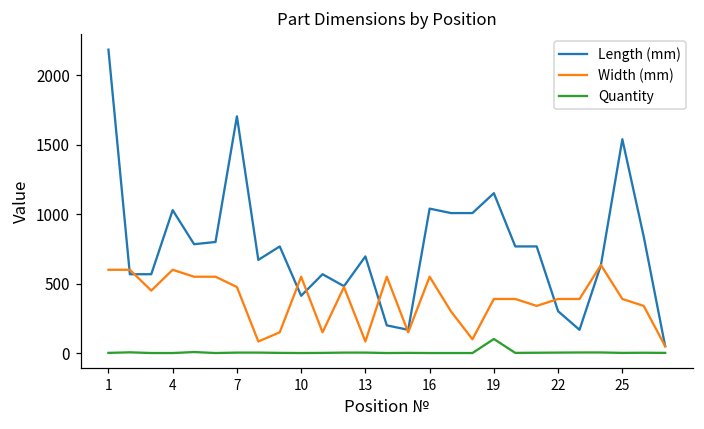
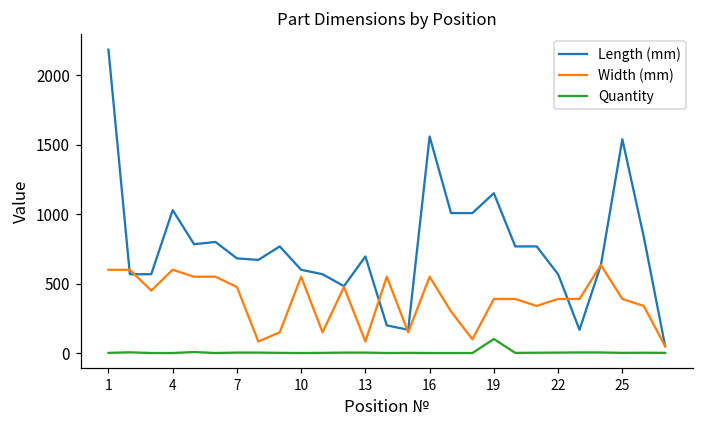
Length (mm), 7: 1700 -> 680
Length (mm), 10: 410 -> 600
Length (mm), 16: 1040 -> 1560
Length (mm), 22: 300 -> 570
